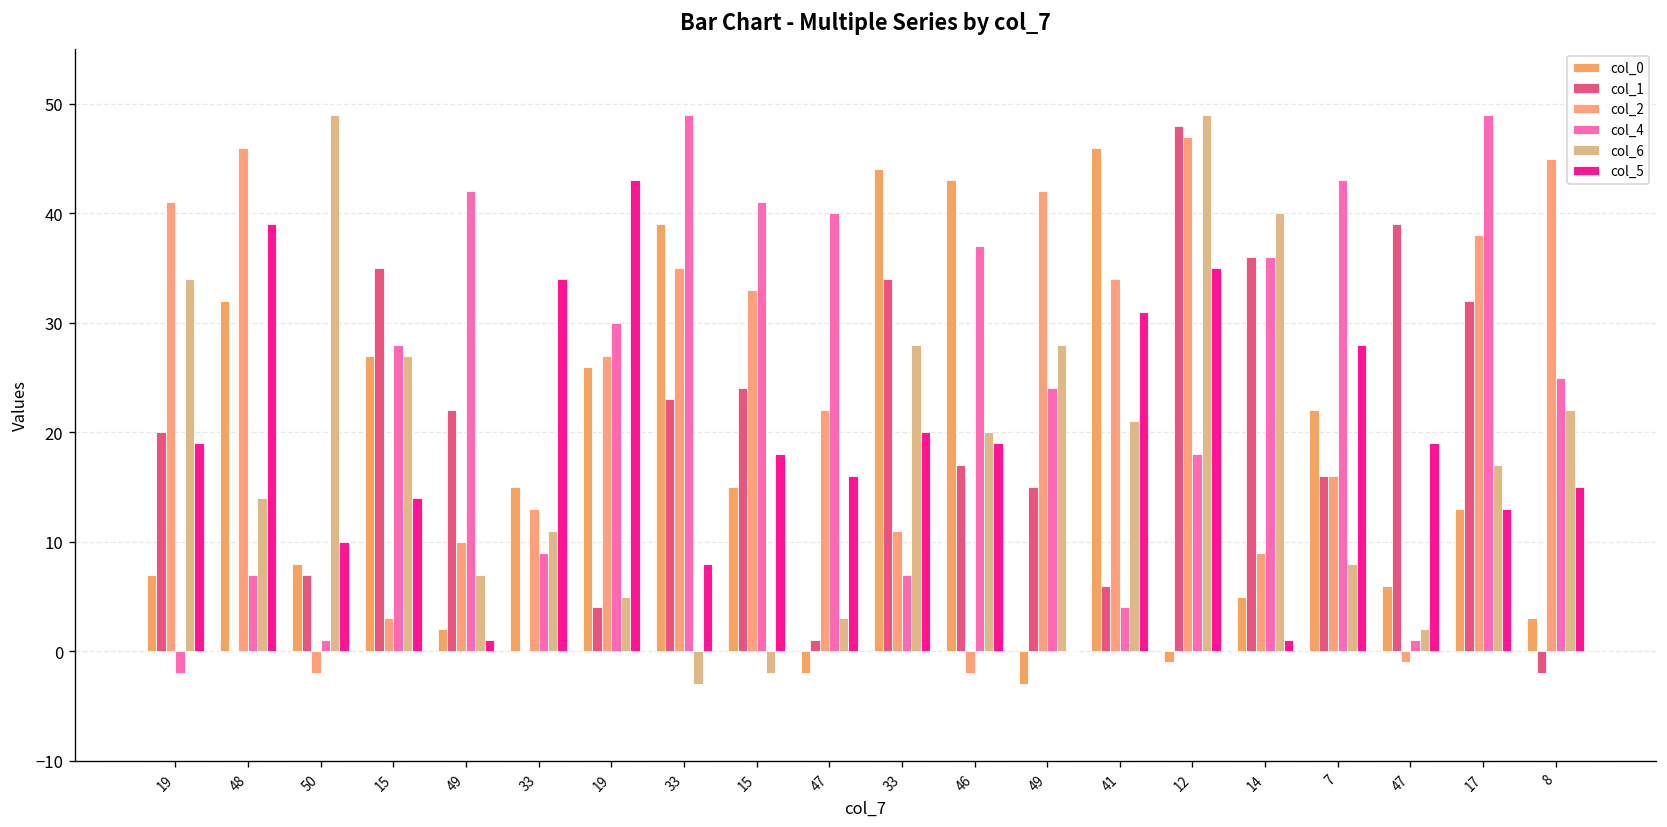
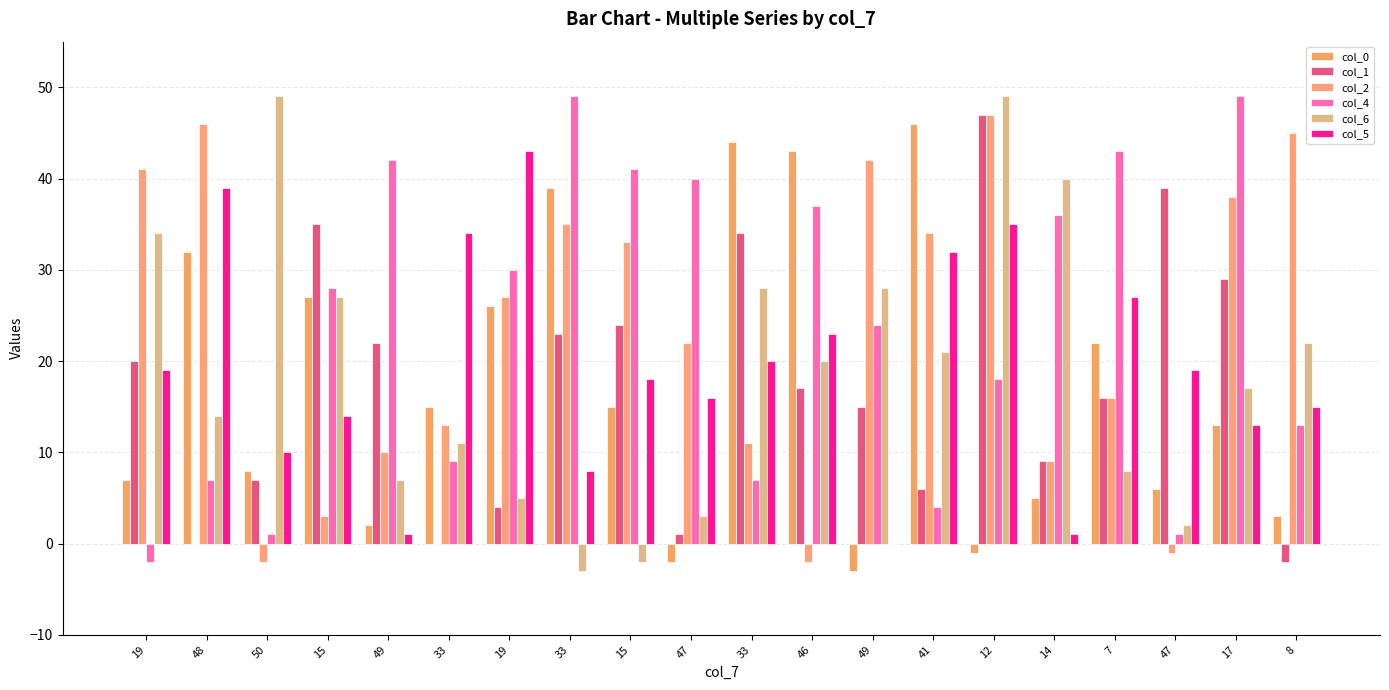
col_5, 46: 19 -> 23
col_5, 41: 31 -> 32
col_1, 12: 48 -> 47
col_1, 14: 36 -> 9
col_5, 7: 28 -> 27
col_1, 17: 32 -> 29
col_4, 8: 25 -> 13
